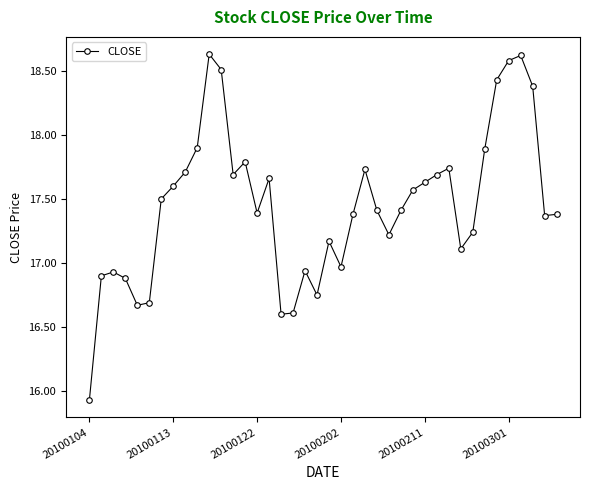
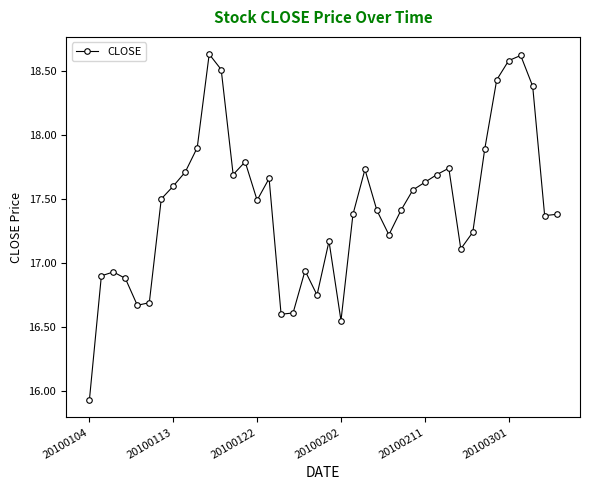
20100122: 17.39 -> 17.49
20100202: 16.97 -> 16.55
